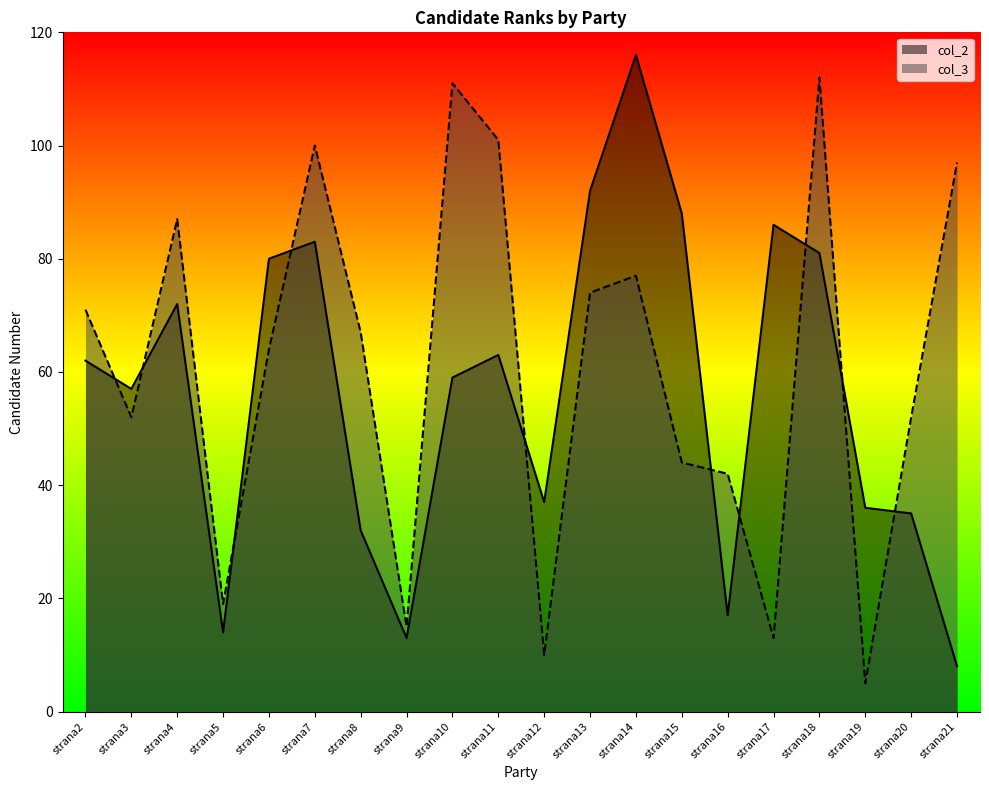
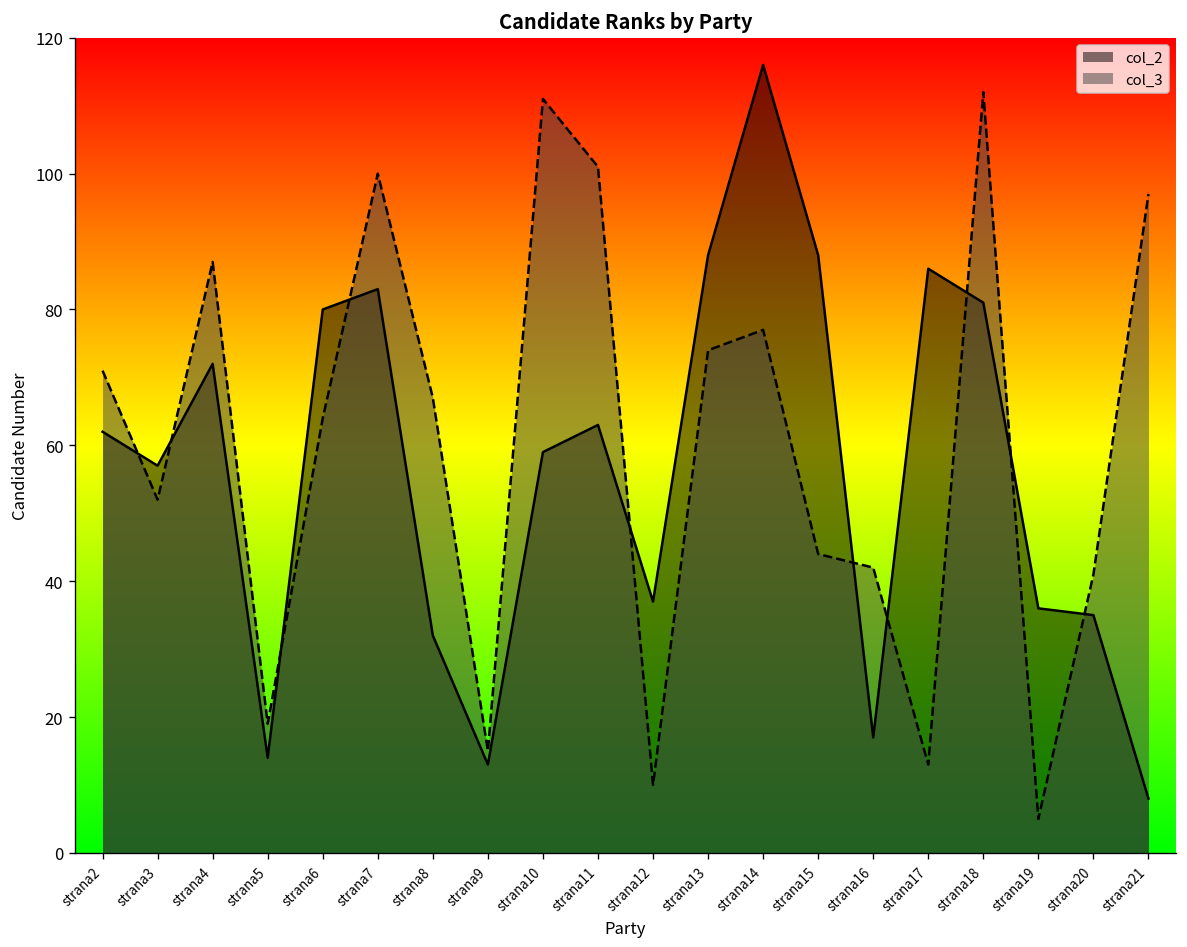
col_2, strana13: 92 -> 88
col_3, strana20: 52 -> 41
